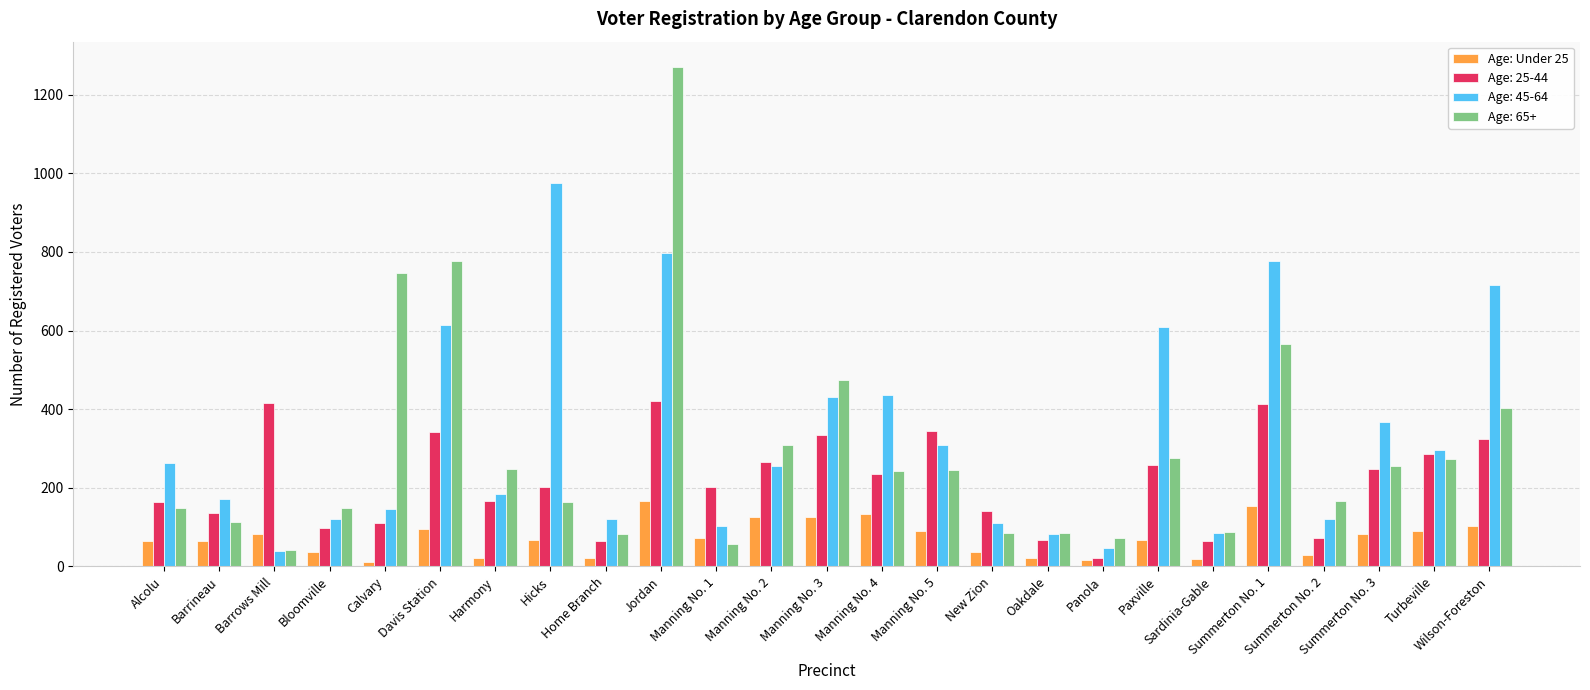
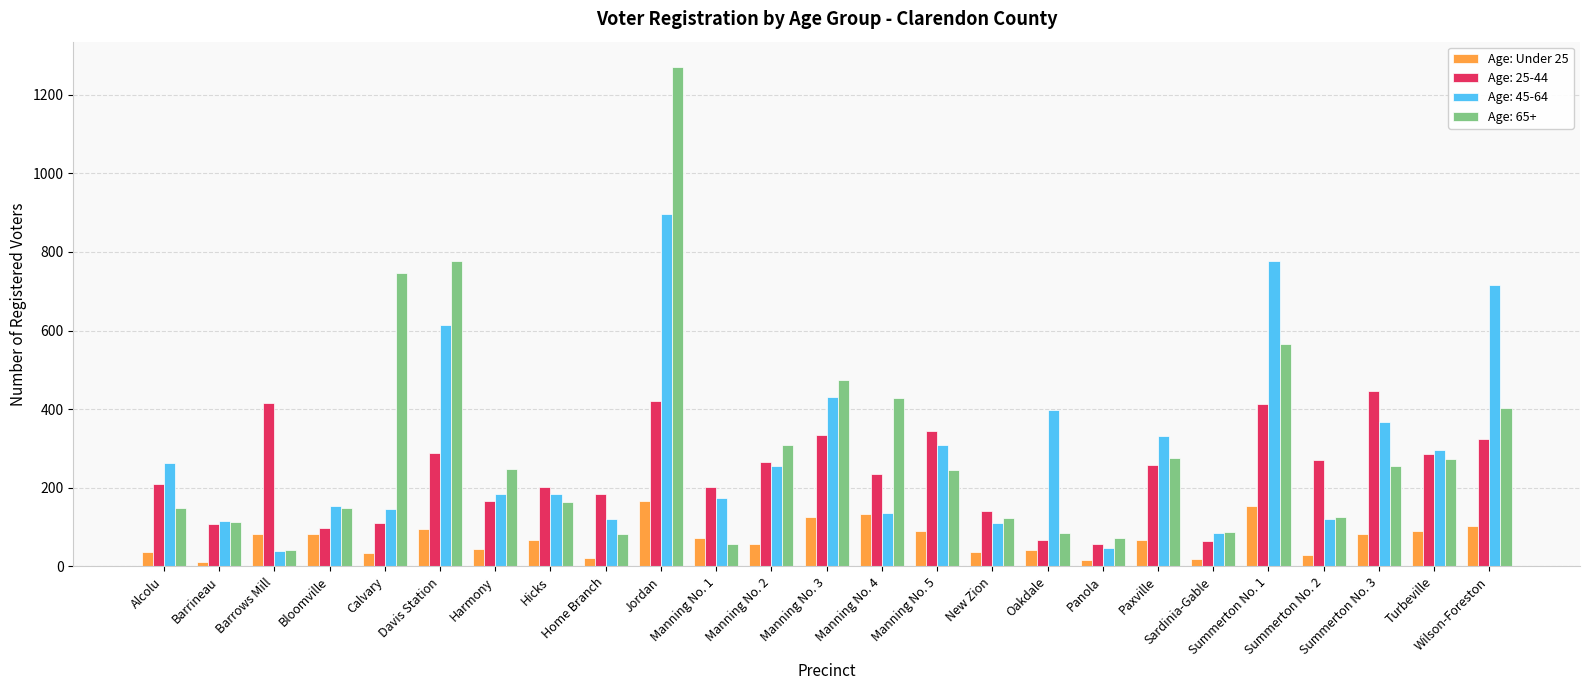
Age: Under 25, Alcolu: 60 -> 40
Age: 25-44, Alcolu: 170 -> 210
Age: Under 25, Barrineau: 70 -> 10
Age: 25-44, Barrineau: 140 -> 110
Age: 45-64, Barrineau: 170 -> 120
Age: Under 25, Bloomville: 40 -> 80
Age: 45-64, Bloomville: 120 -> 150
Age: Under 25, Calvary: 10 -> 40
Age: 25-44, Davis Station: 340 -> 290
Age: Under 25, Harmony: 20 -> 50
Age: 45-64, Hicks: 970 -> 180
Age: 25-44, Home Branch: 60 -> 190
Age: 45-64, Jordan: 800 -> 900
Age: 45-64, Manning No. 1: 100 -> 180
Age: Under 25, Manning No. 2: 130 -> 60
Age: 45-64, Manning No. 4: 440 -> 140
Age: 65+, Manning No. 4: 240 -> 430
Age: 65+, New Zion: 90 -> 120
Age: Under 25, Oakdale: 20 -> 40
Age: 45-64, Oakdale: 80 -> 400
Age: 25-44, Panola: 20 -> 60
Age: 45-64, Paxville: 610 -> 330
Age: 25-44, Summerton No. 2: 70 -> 270
Age: 65+, Summerton No. 2: 170 -> 130
Age: 25-44, Summerton No. 3: 250 -> 450
